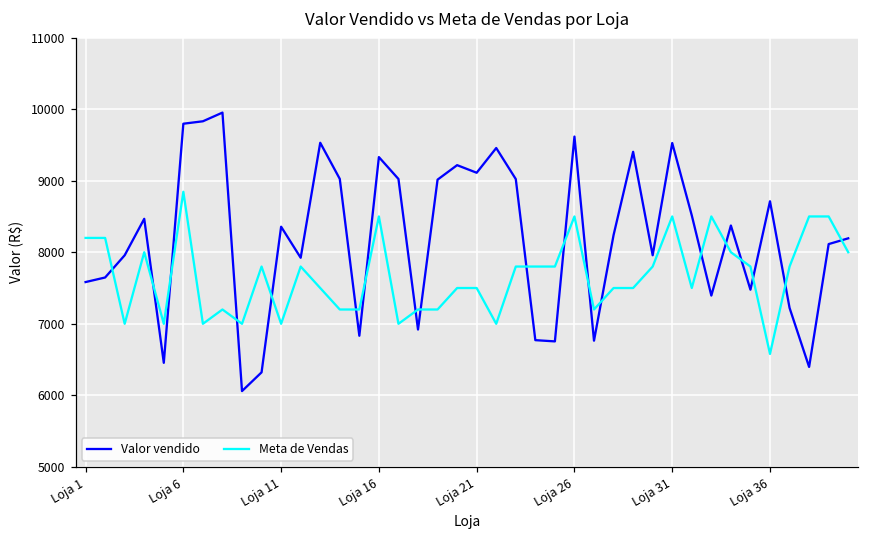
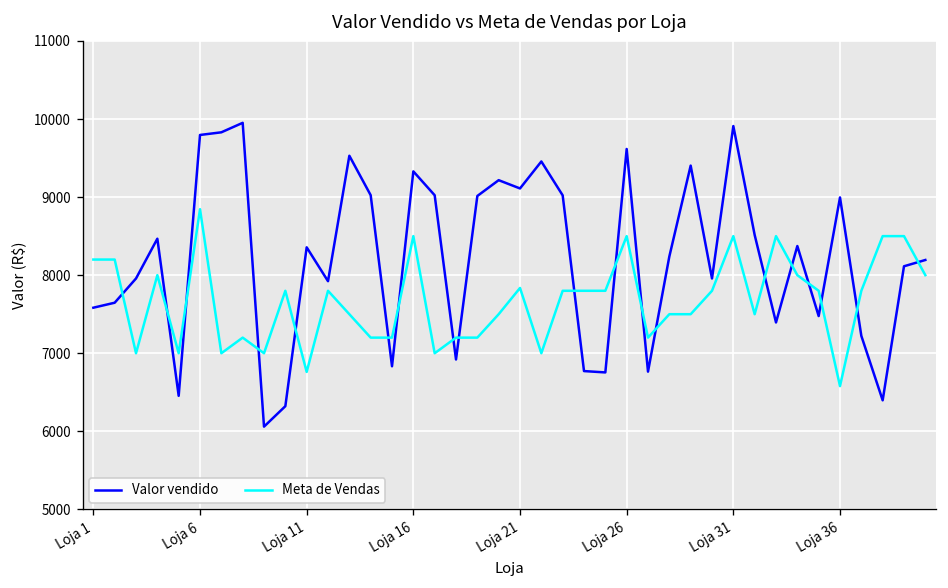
Meta de Vendas, Loja 11: 7000 -> 6800
Meta de Vendas, Loja 21: 7500 -> 7800
Valor vendido, Loja 31: 9500 -> 9900
Valor vendido, Loja 36: 8700 -> 9000
